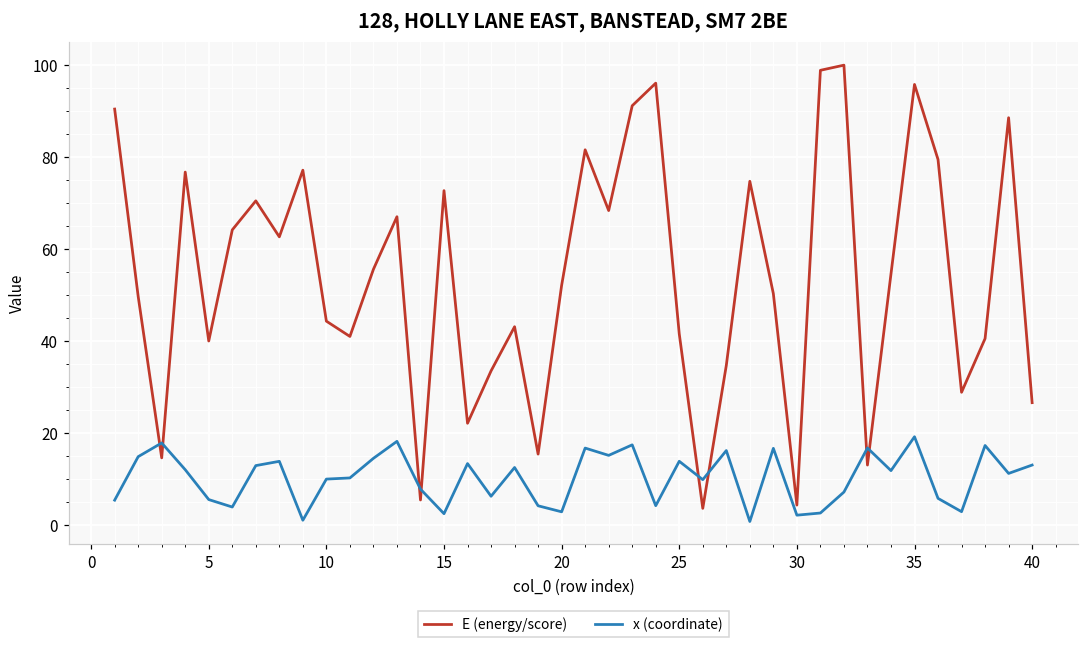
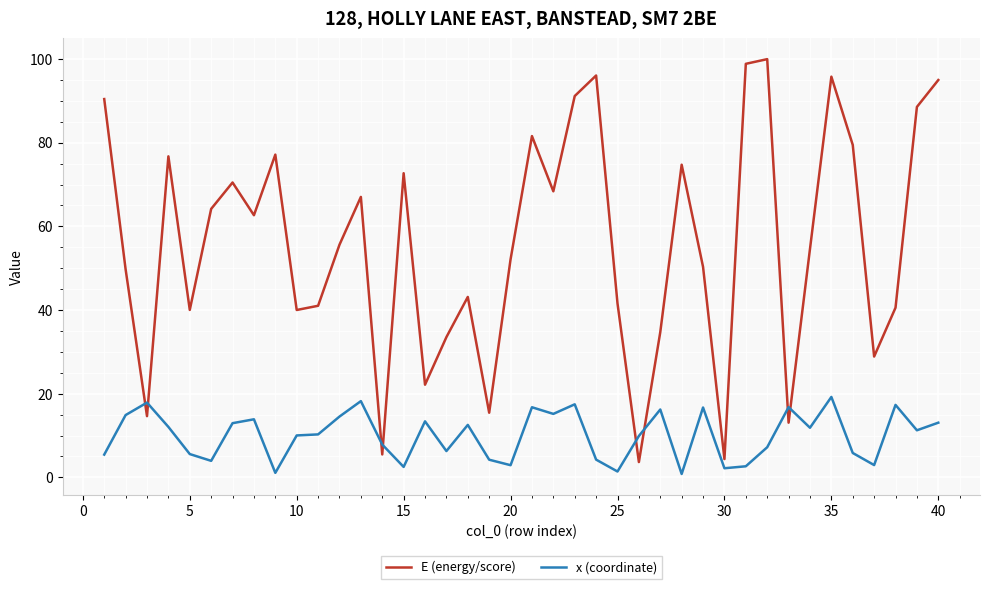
E (energy/score), 10: 44 -> 40
x (coordinate), 25: 14 -> 1
E (energy/score), 40: 27 -> 95
